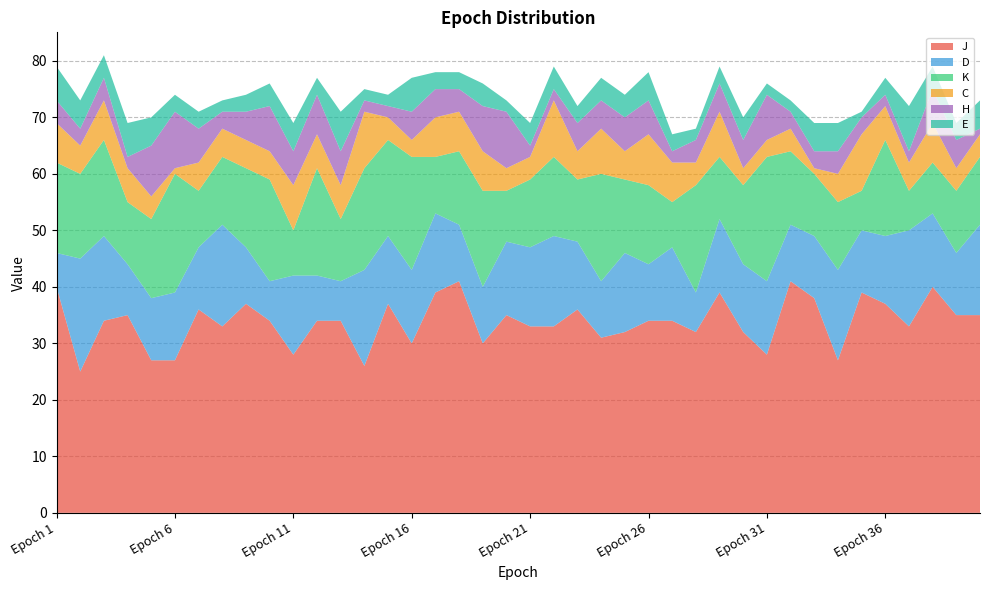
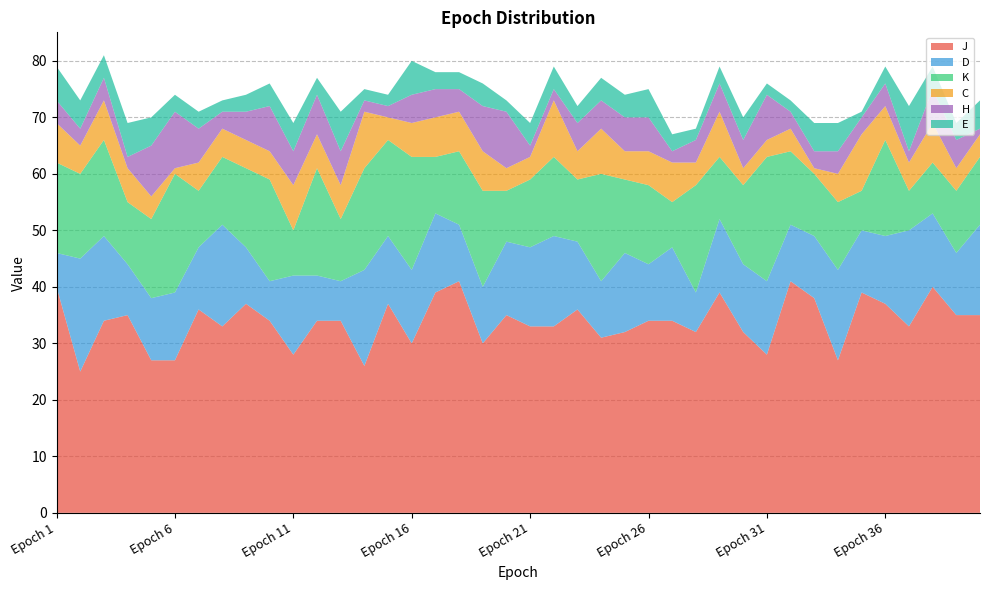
C, Epoch 16: 3 -> 6
C, Epoch 26: 9 -> 6
H, Epoch 36: 2 -> 4
